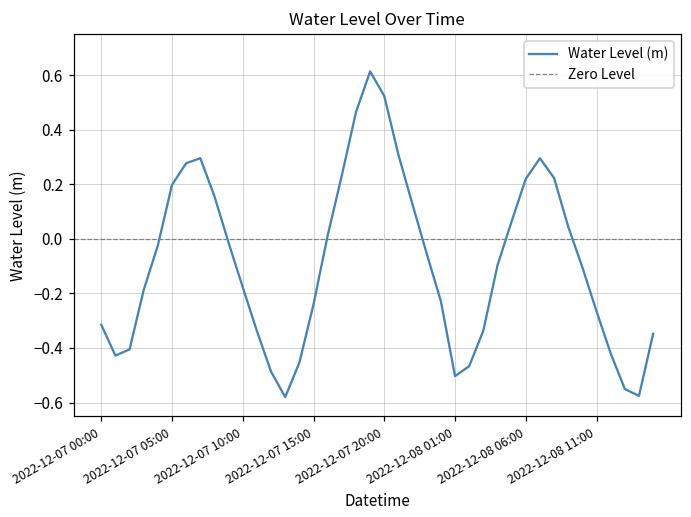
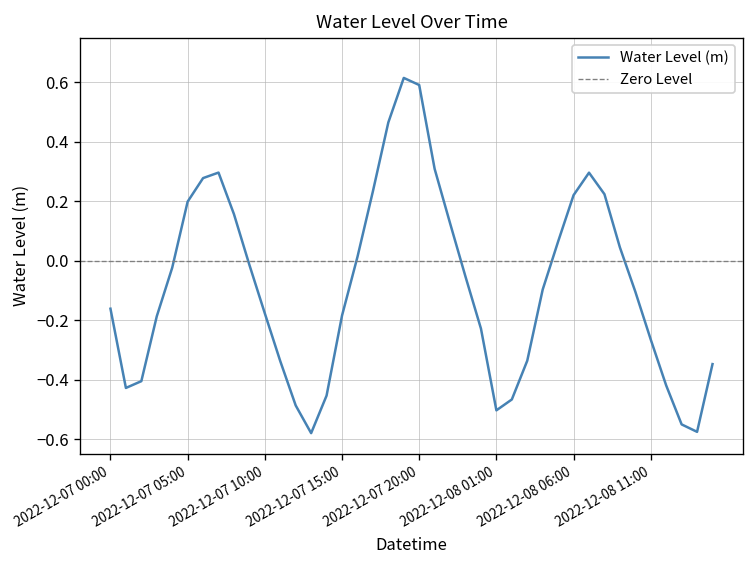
2022-12-07 00:00: -0.31 -> -0.16
2022-12-07 15:00: -0.24 -> -0.18
2022-12-07 20:00: 0.52 -> 0.59
